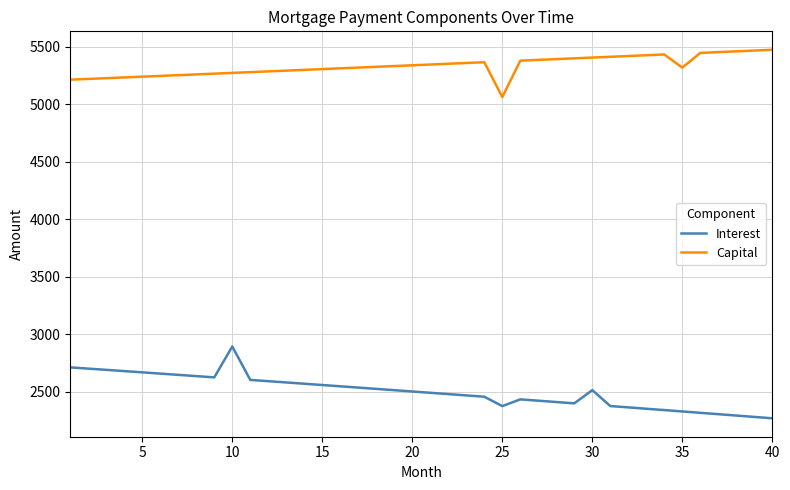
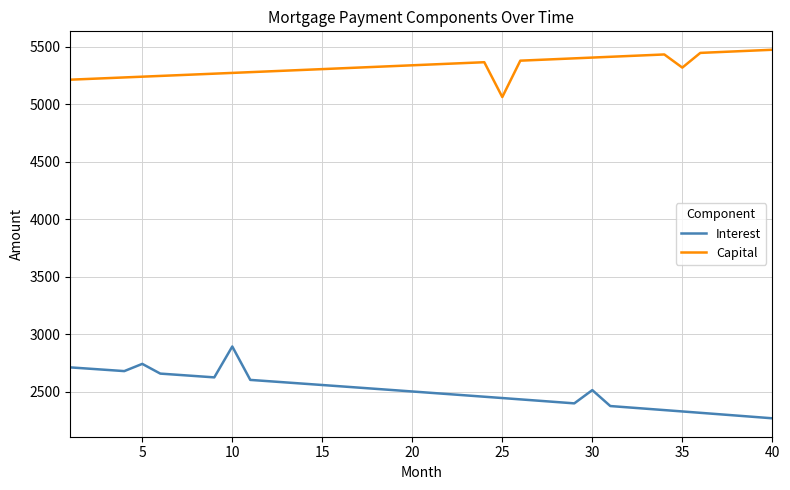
Interest, 5: 2670 -> 2740
Interest, 25: 2370 -> 2440
